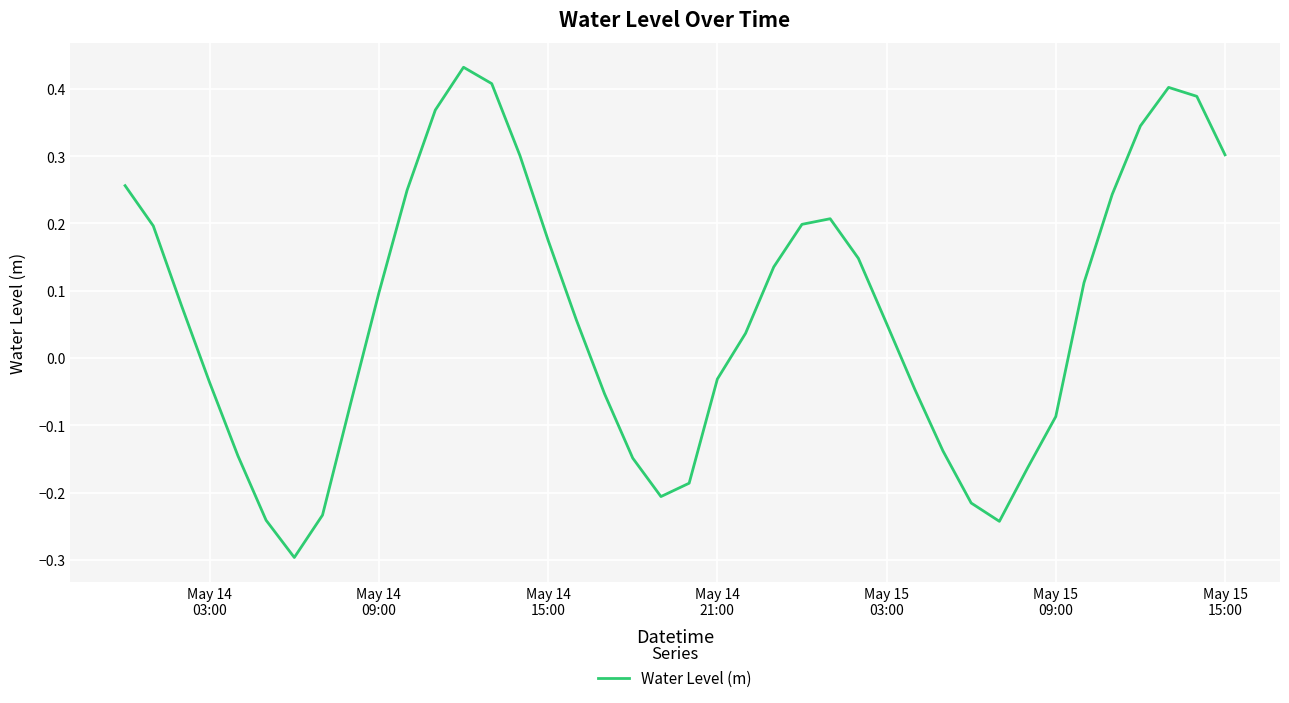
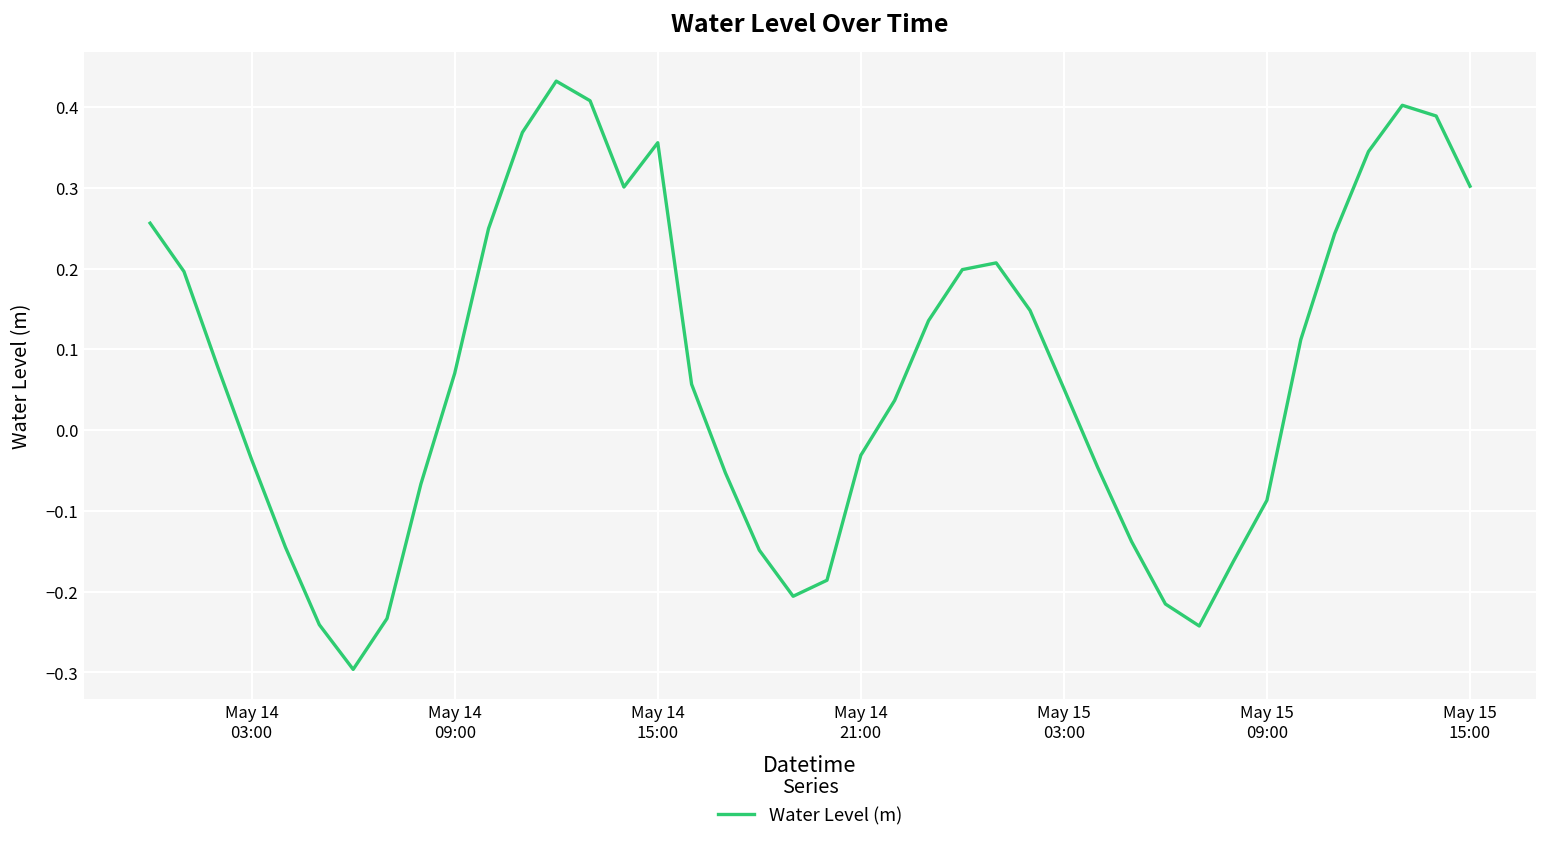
May 14 09:00: 0.10 -> 0.07
May 14 15:00: 0.17 -> 0.36
